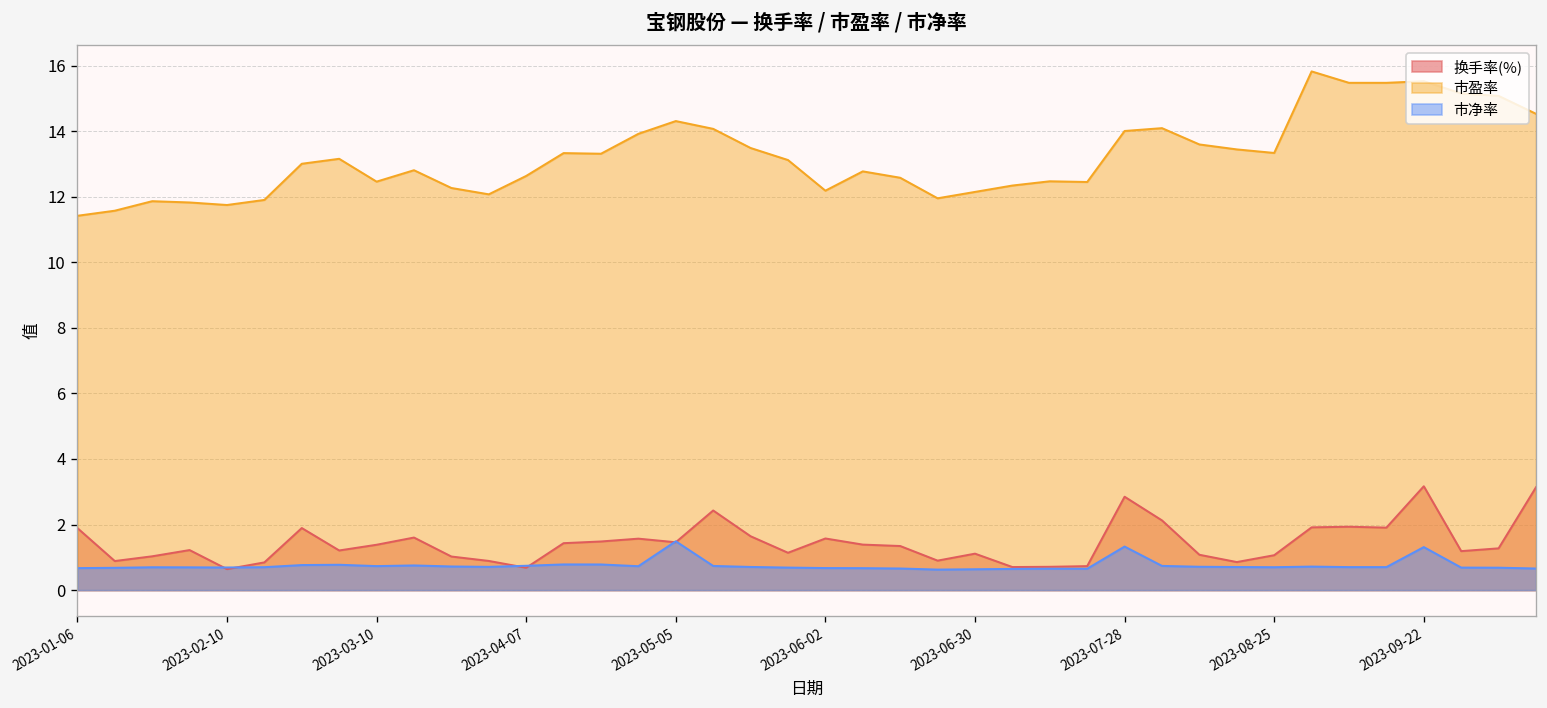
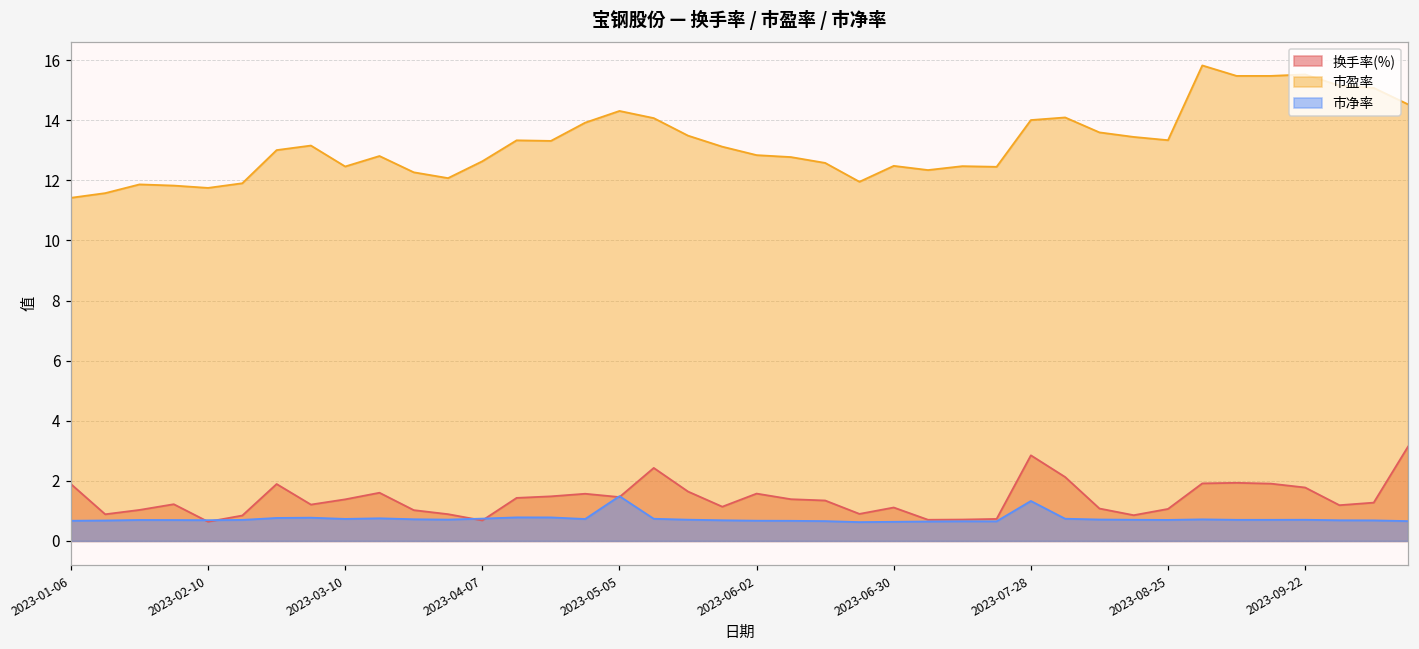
市盈率, 2023-06-02: 12.2 -> 12.8
市盈率, 2023-06-30: 12.1 -> 12.5
换手率(%), 2023-09-22: 3.2 -> 1.8
市净率, 2023-09-22: 1.3 -> 0.7
